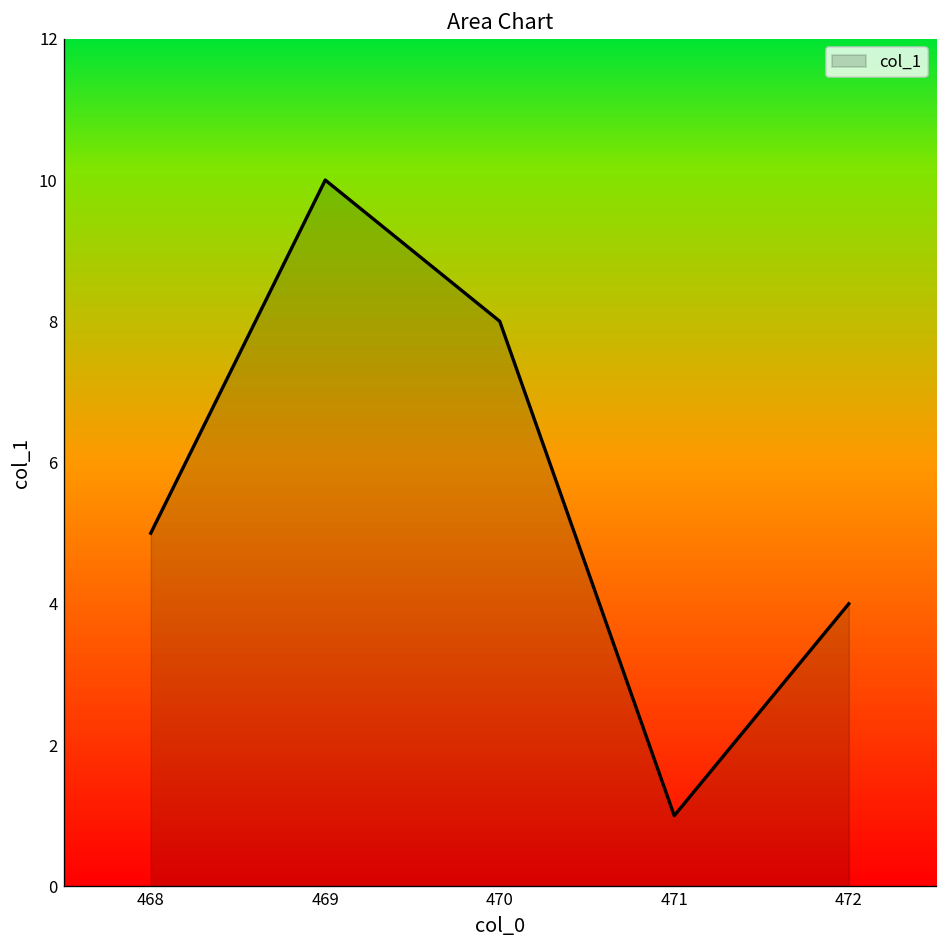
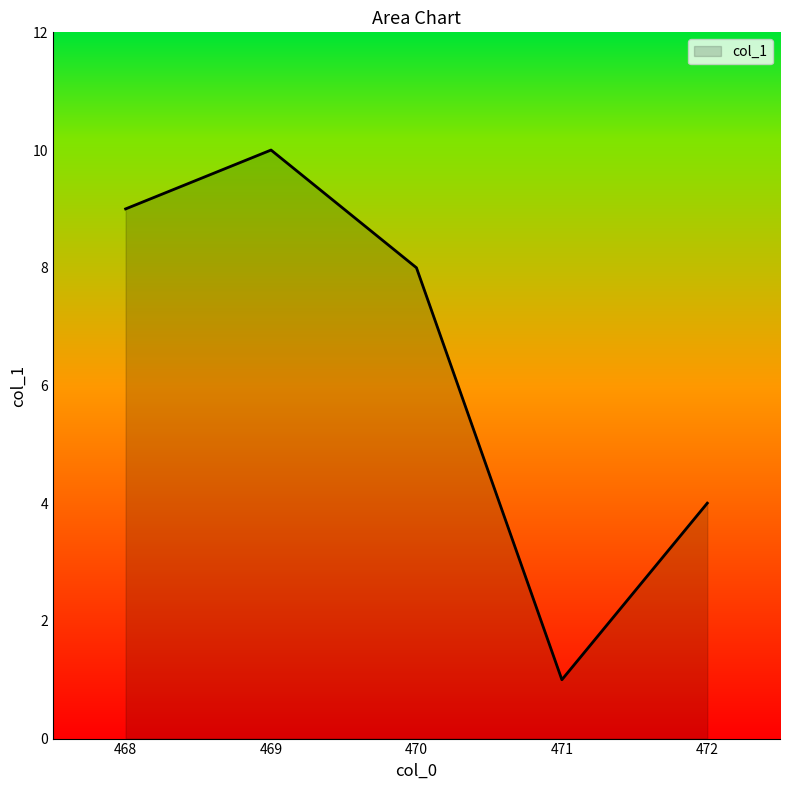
468: 5 -> 9
